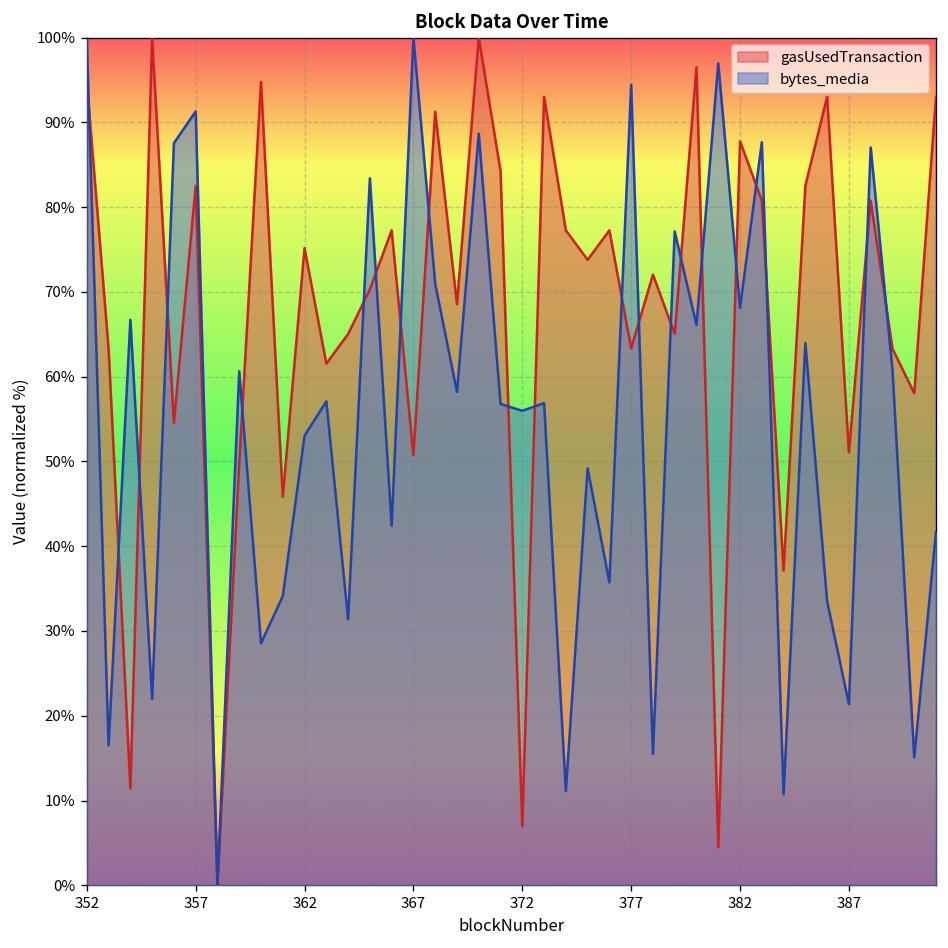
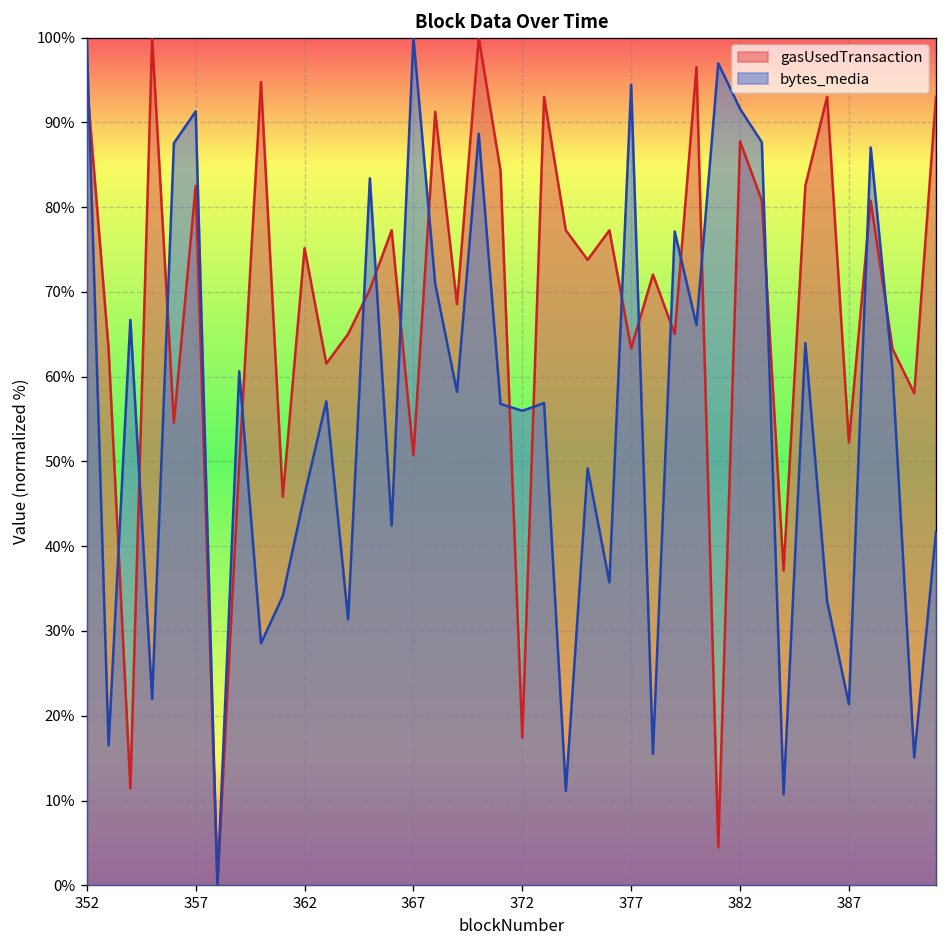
bytes_media, 362: 53% -> 46%
gasUsedTransaction, 372: 7% -> 17%
bytes_media, 382: 68% -> 92%
gasUsedTransaction, 387: 51% -> 52%
